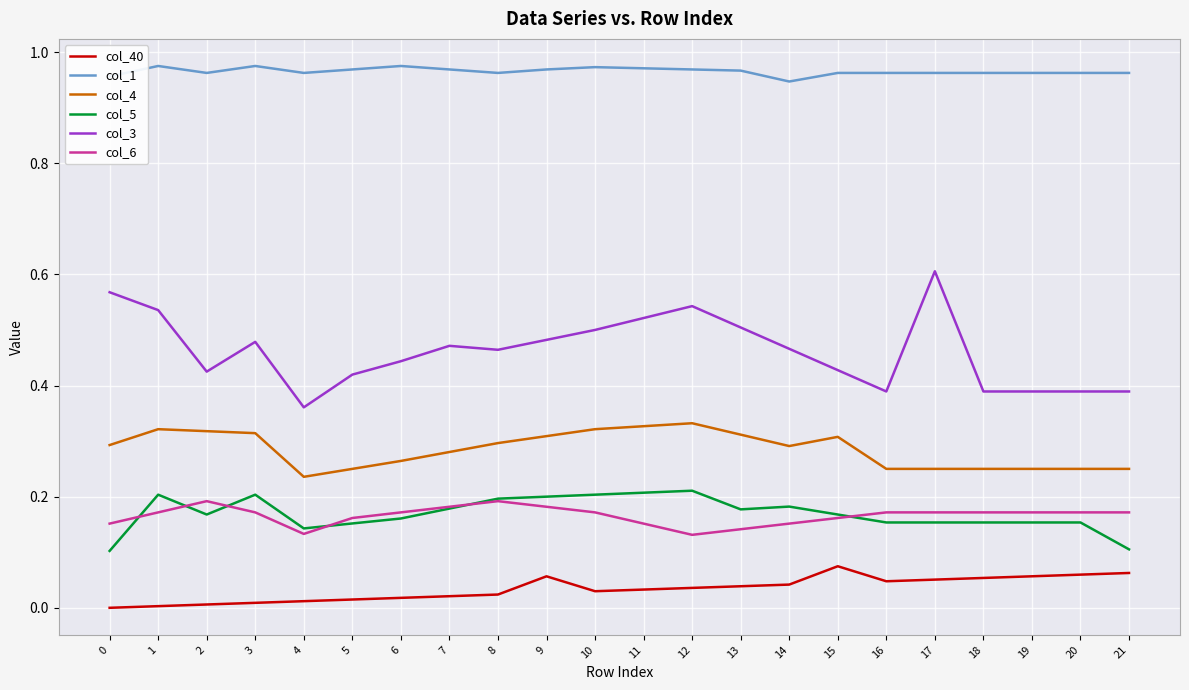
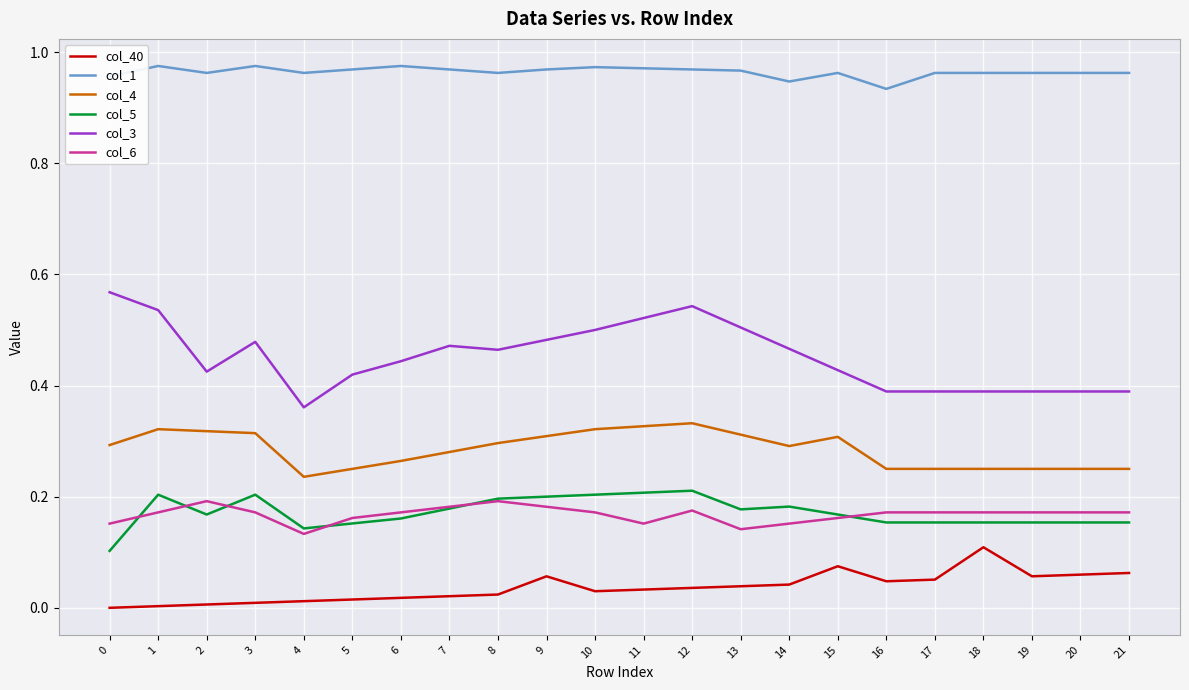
col_6, 12: 0.13 -> 0.18
col_1, 16: 0.96 -> 0.93
col_3, 17: 0.61 -> 0.39
col_40, 18: 0.05 -> 0.11
col_5, 21: 0.11 -> 0.15
